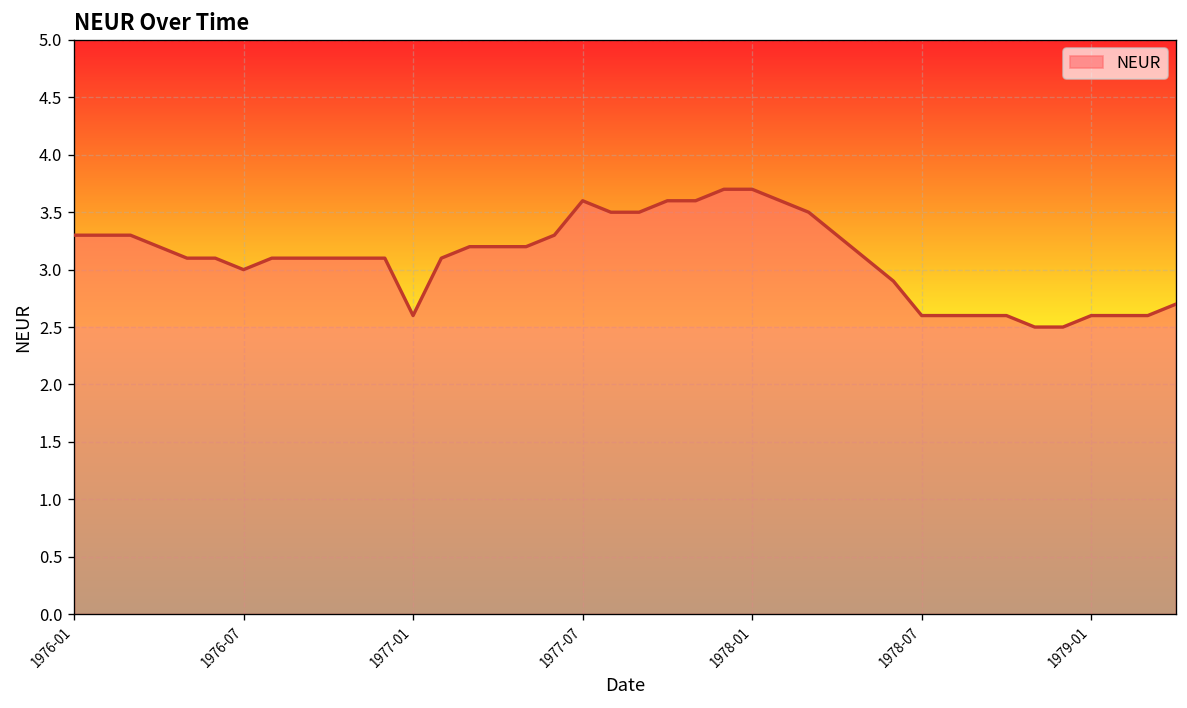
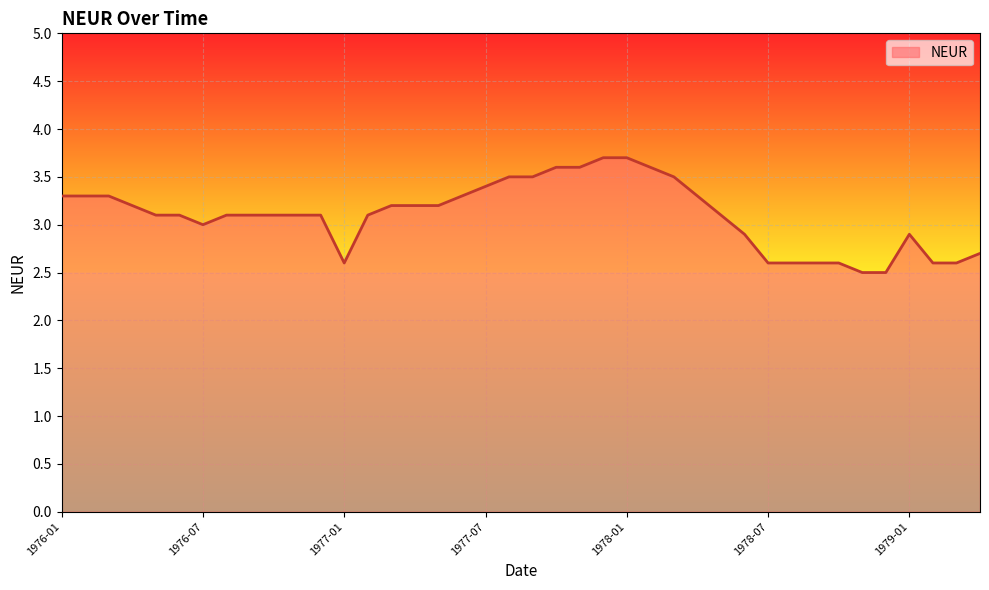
1977-07: 3.6 -> 3.4
1979-01: 2.6 -> 2.9
